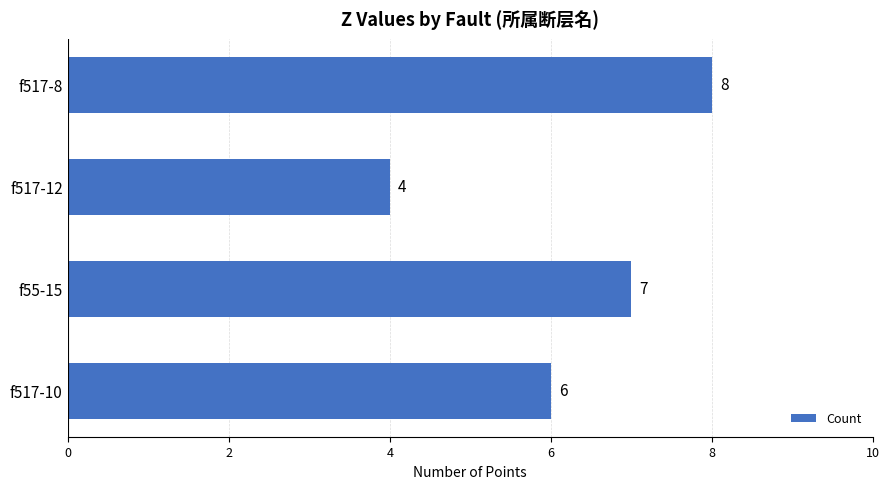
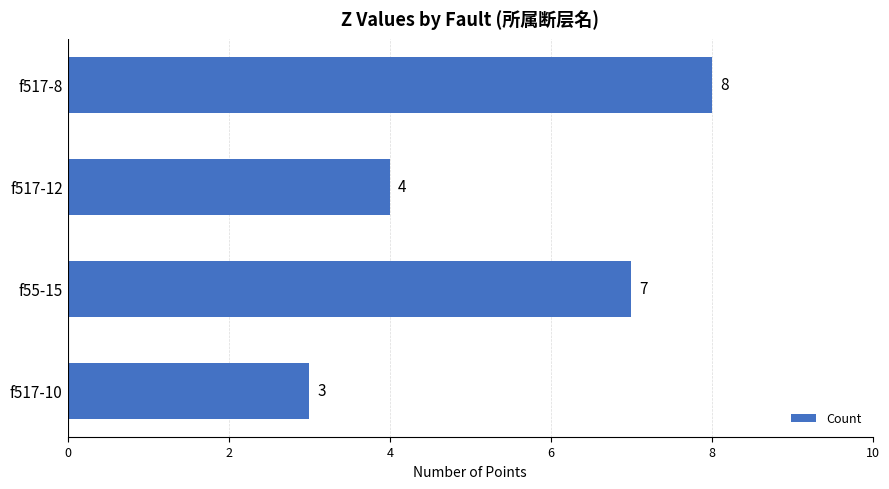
f517-10: 6 -> 3
